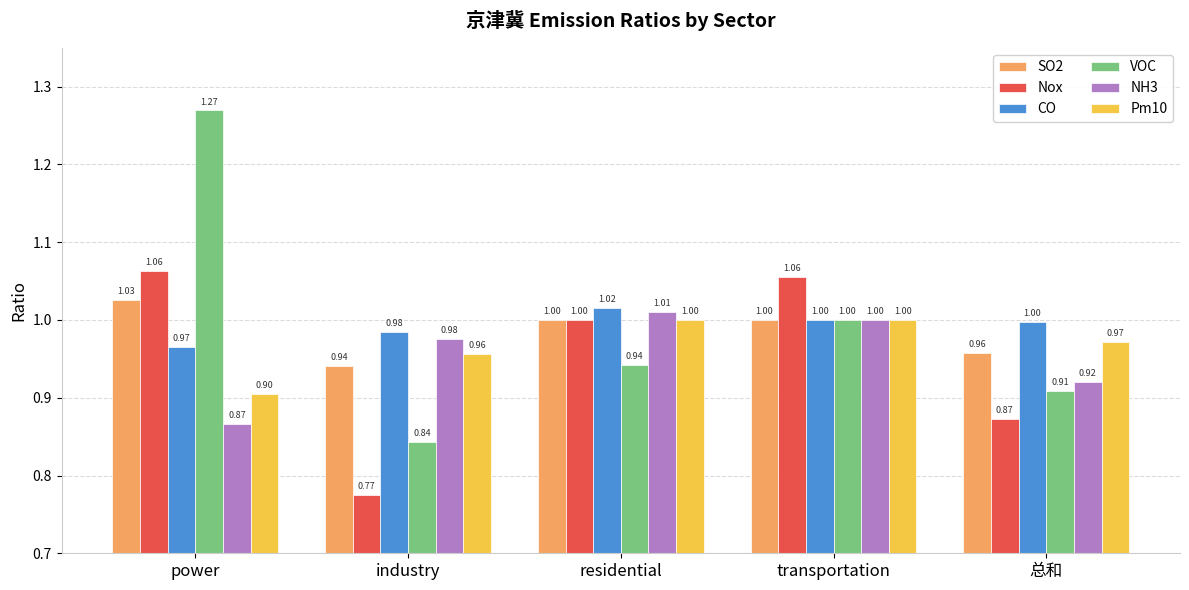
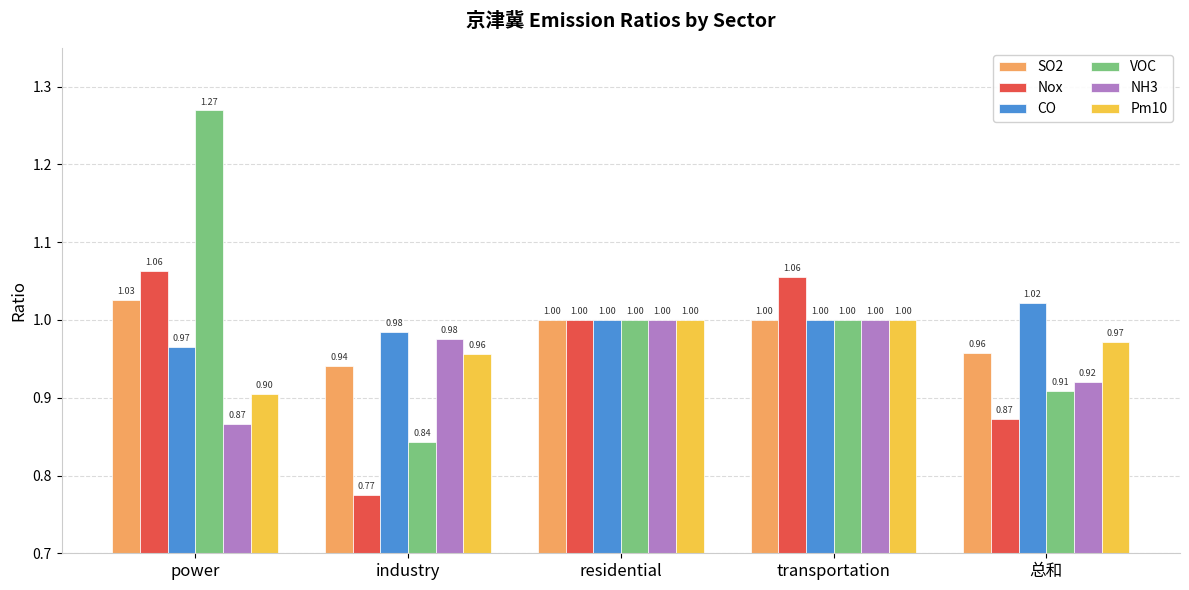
CO, residential: 1.02 -> 1.00
VOC, residential: 0.94 -> 1.00
NH3, residential: 1.01 -> 1.00
CO, 总和: 1.00 -> 1.02
